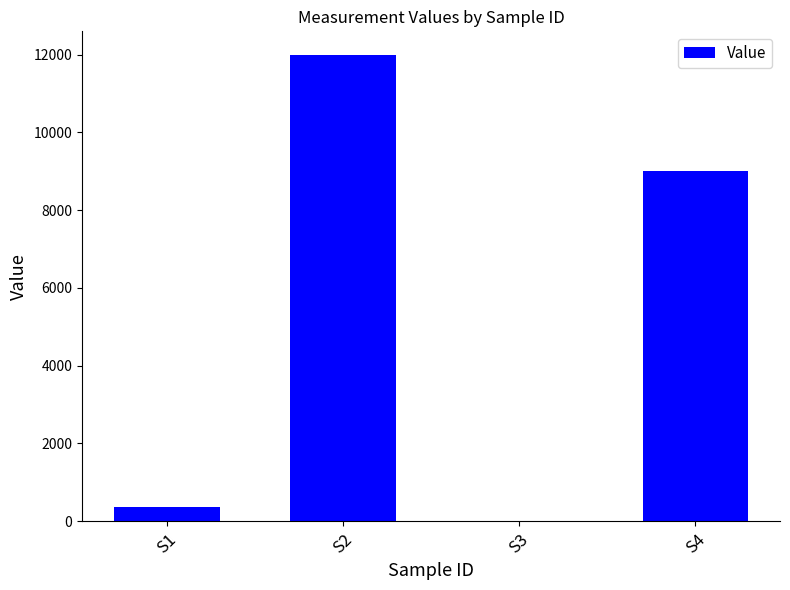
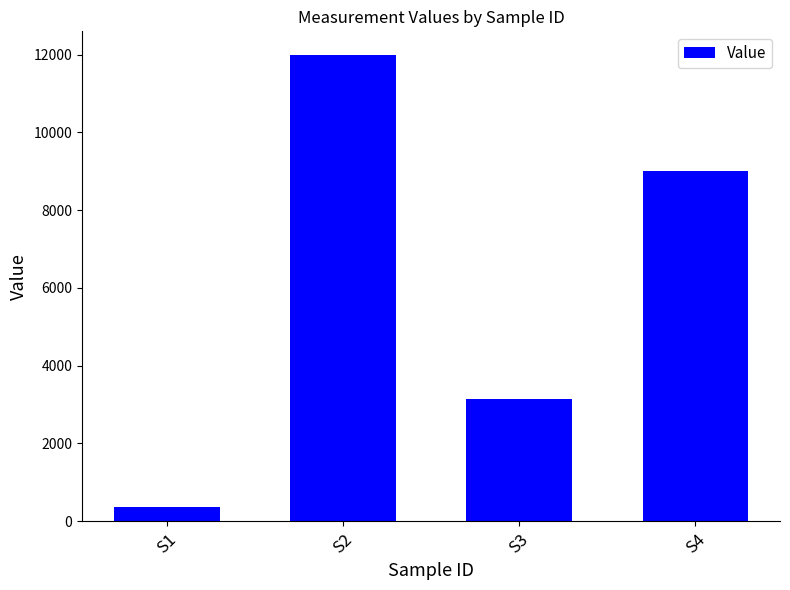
S3: 0 -> 3100
